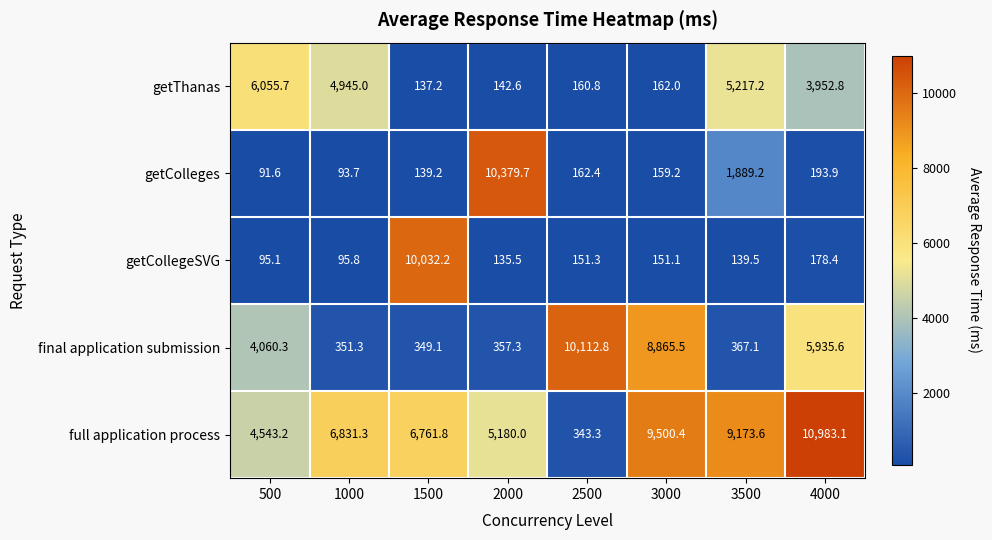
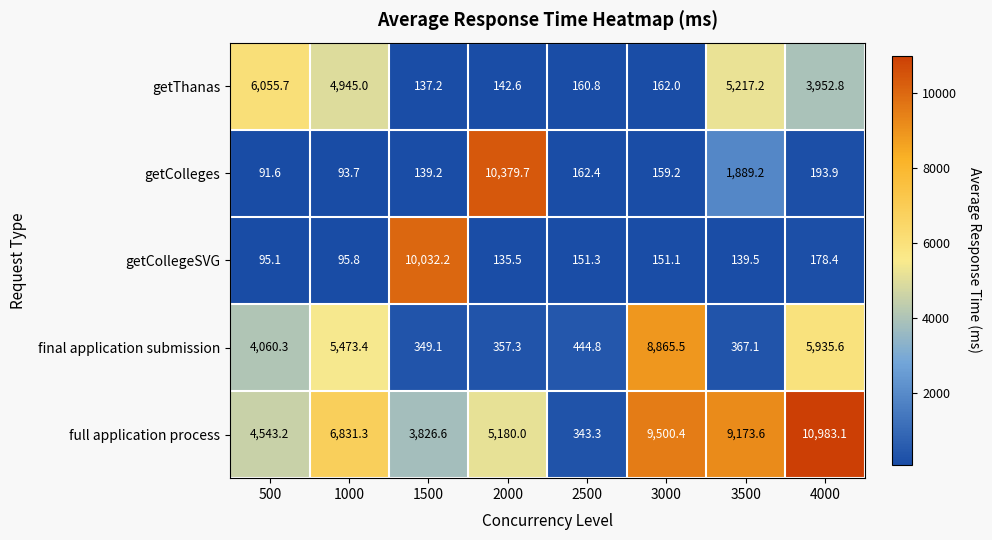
final application submission, 1000: 351.3 -> 5,473.4
final application submission, 2500: 10,112.8 -> 444.8
full application process, 1500: 6,761.8 -> 3,826.6
